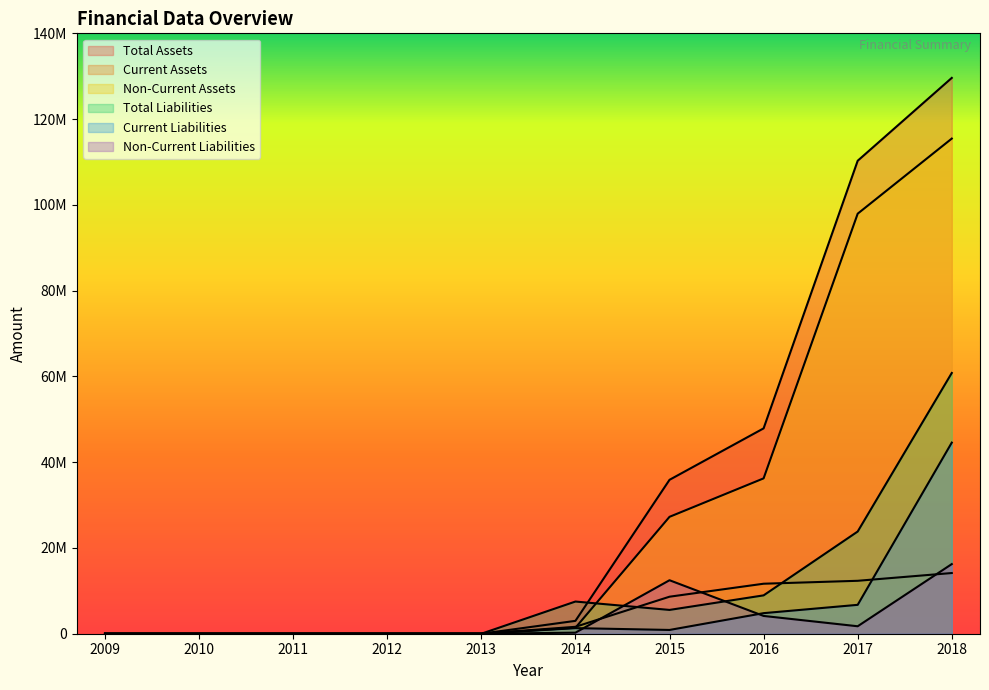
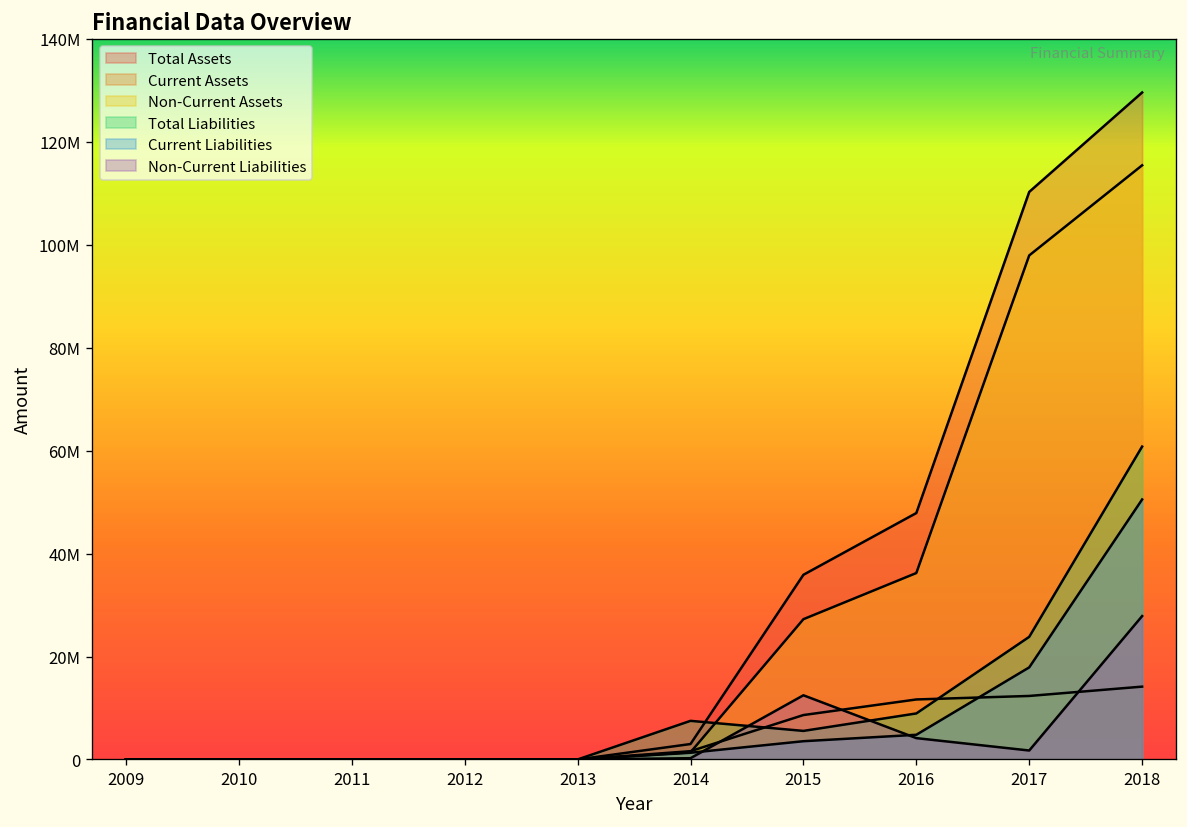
Current Liabilities, 2015: 1000000 -> 4000000
Current Liabilities, 2017: 7000000 -> 18000000
Current Liabilities, 2018: 45000000 -> 51000000
Non-Current Liabilities, 2018: 16000000 -> 28000000
